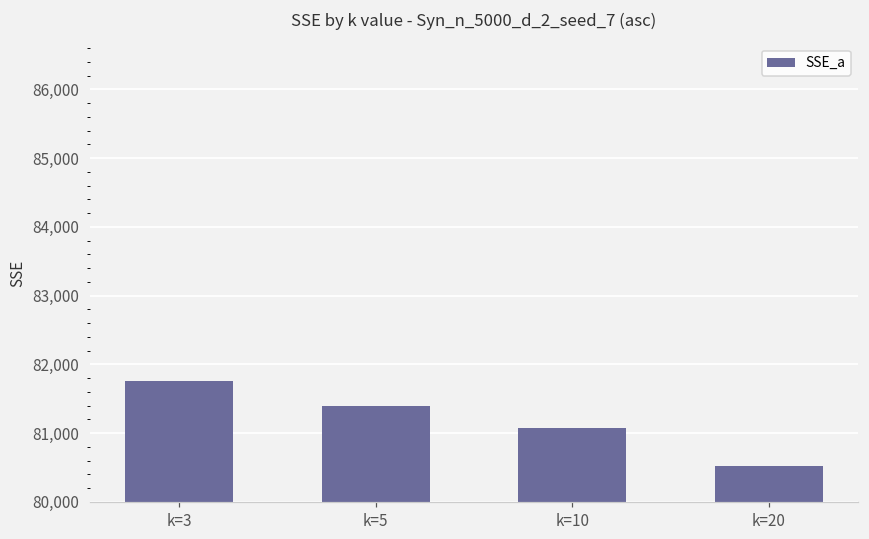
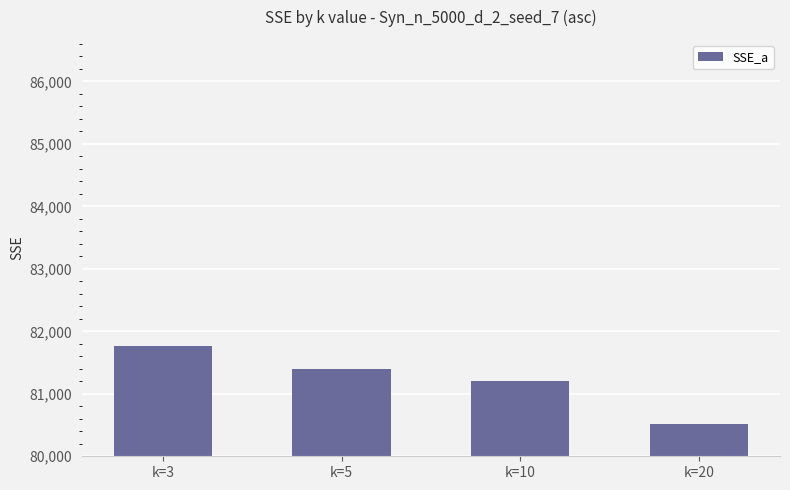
k=10: 81,100 -> 81,200
